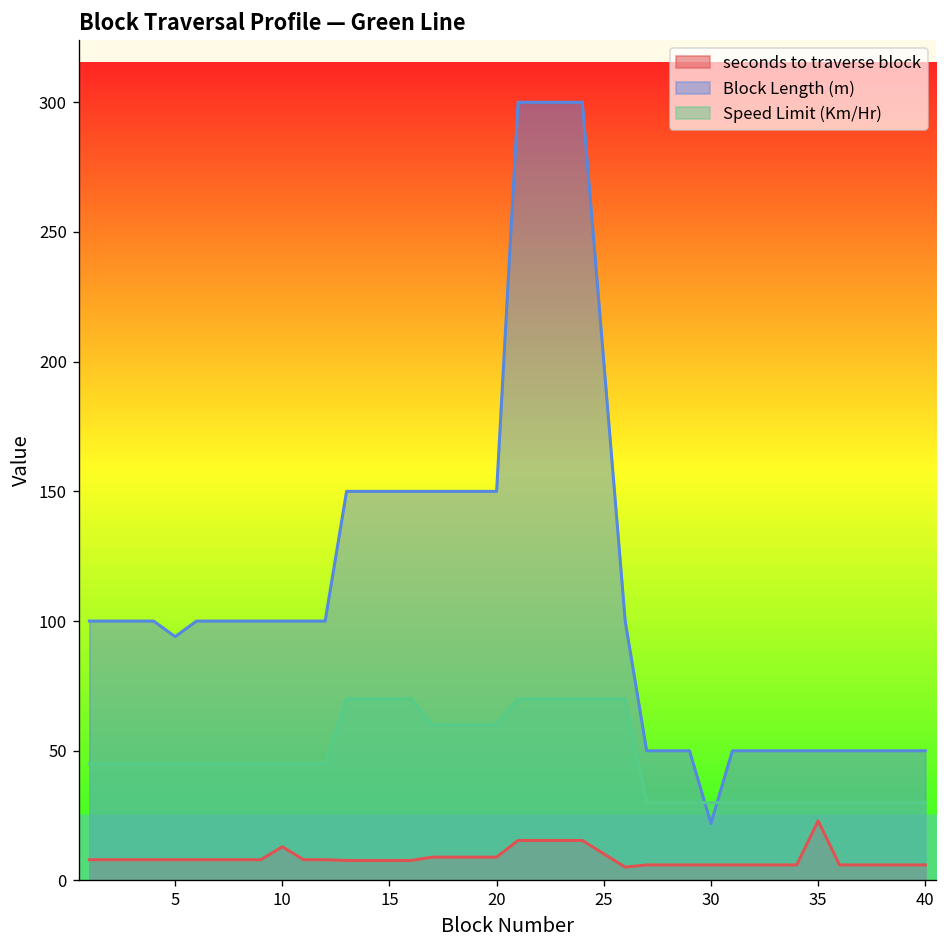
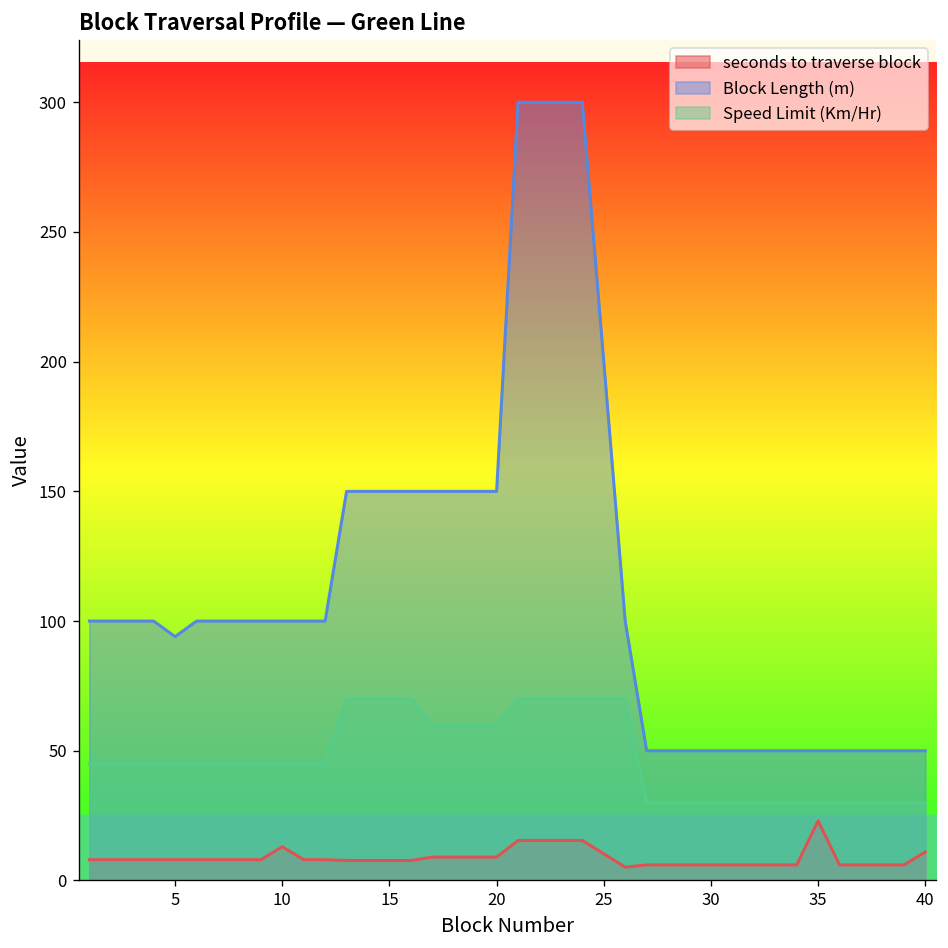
Block Length (m), 30: 22 -> 50
seconds to traverse block, 40: 6 -> 11
